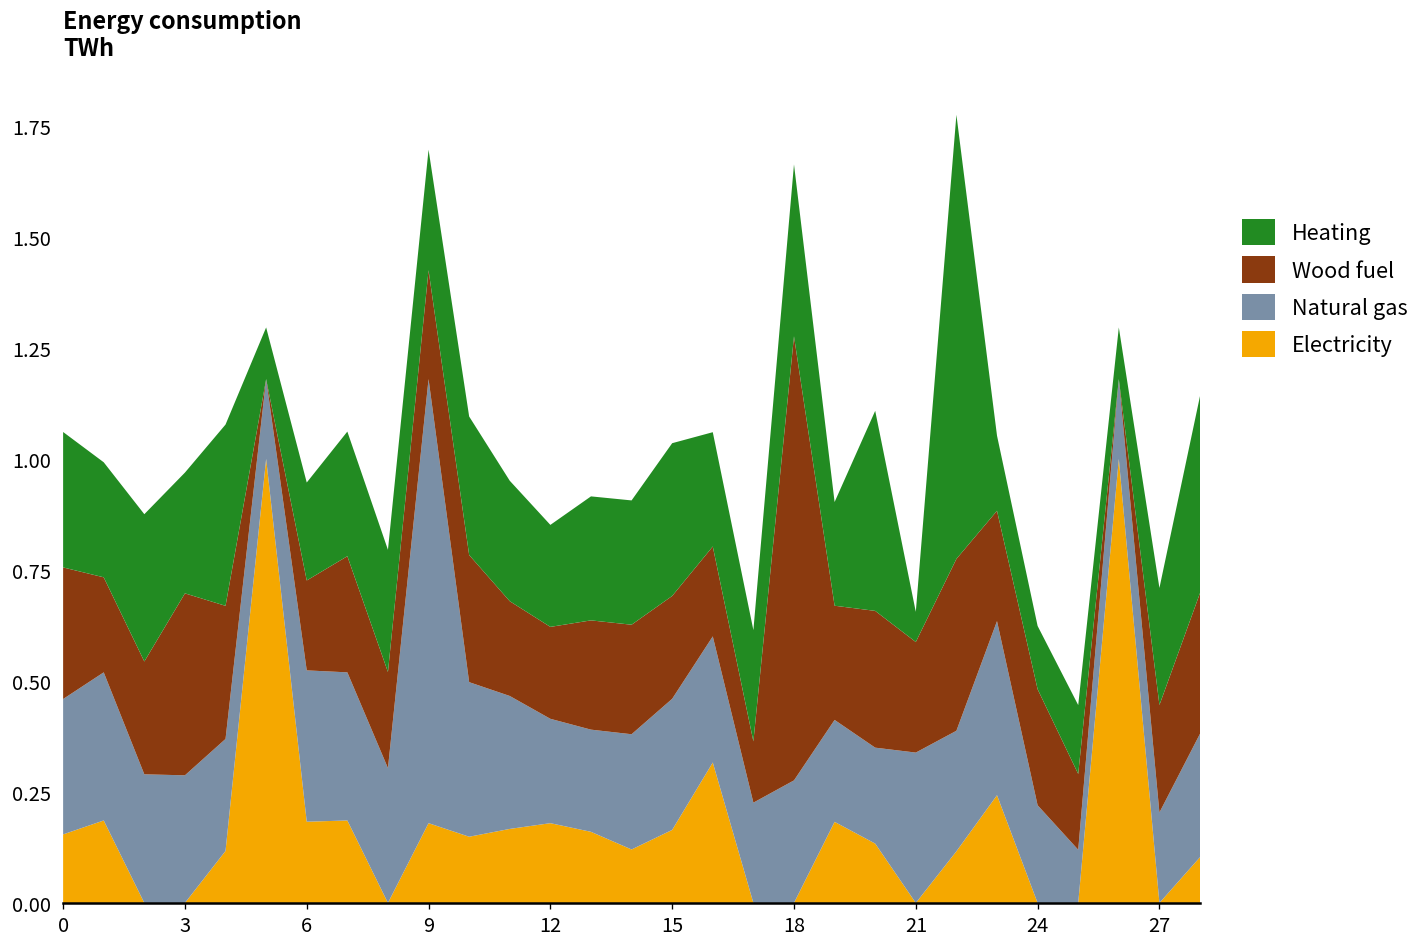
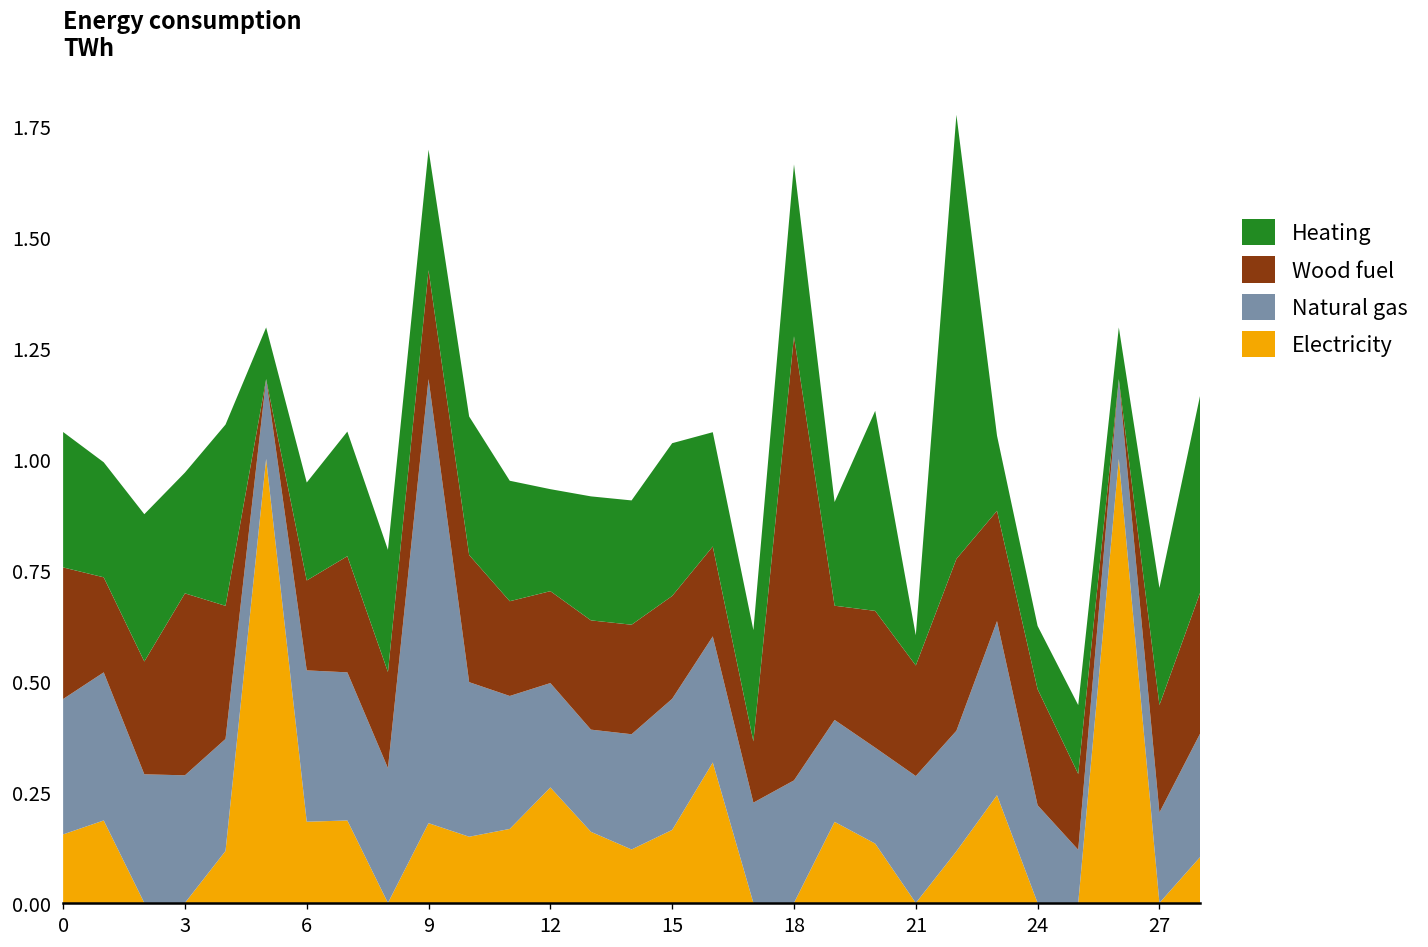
Electricity, 12: 0.18 -> 0.26
Natural gas, 21: 0.34 -> 0.29
